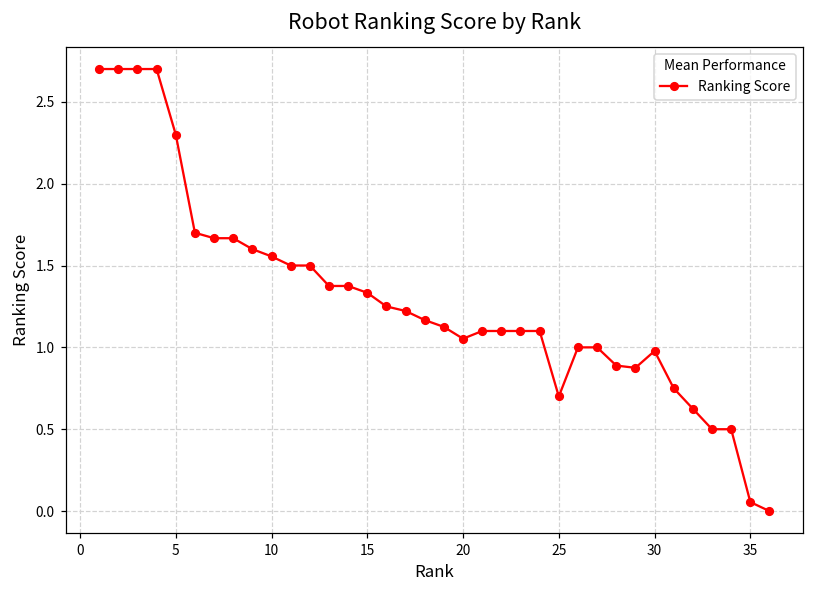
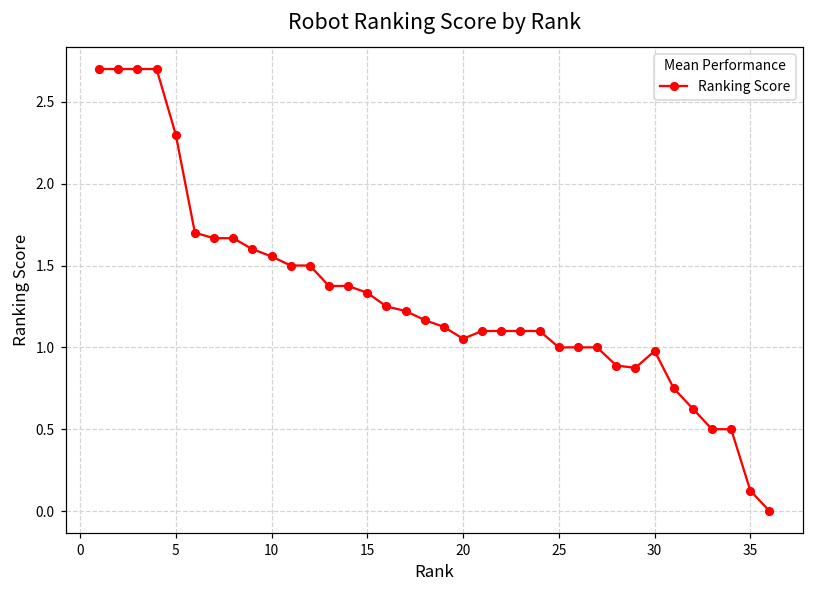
25: 0.7 -> 1.0
35: 0.06 -> 0.13
